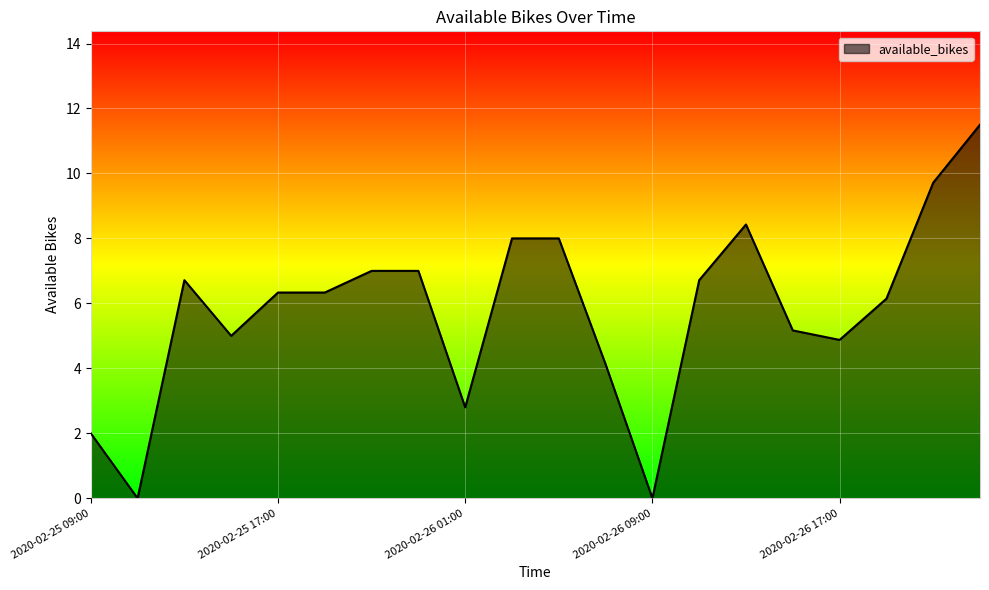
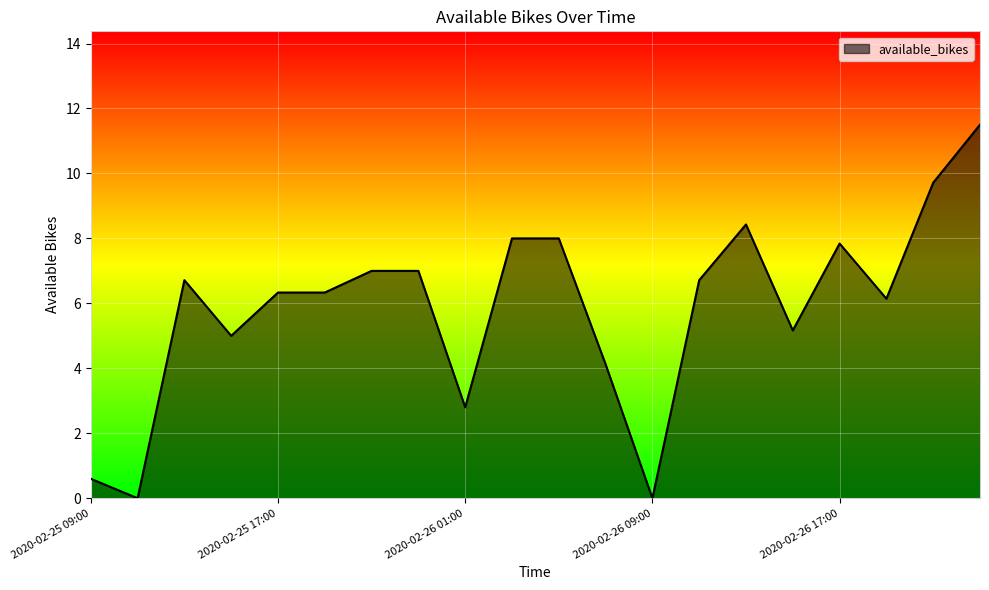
2020-02-25 09:00: 2.0 -> 0.6
2020-02-26 17:00: 4.9 -> 7.8
